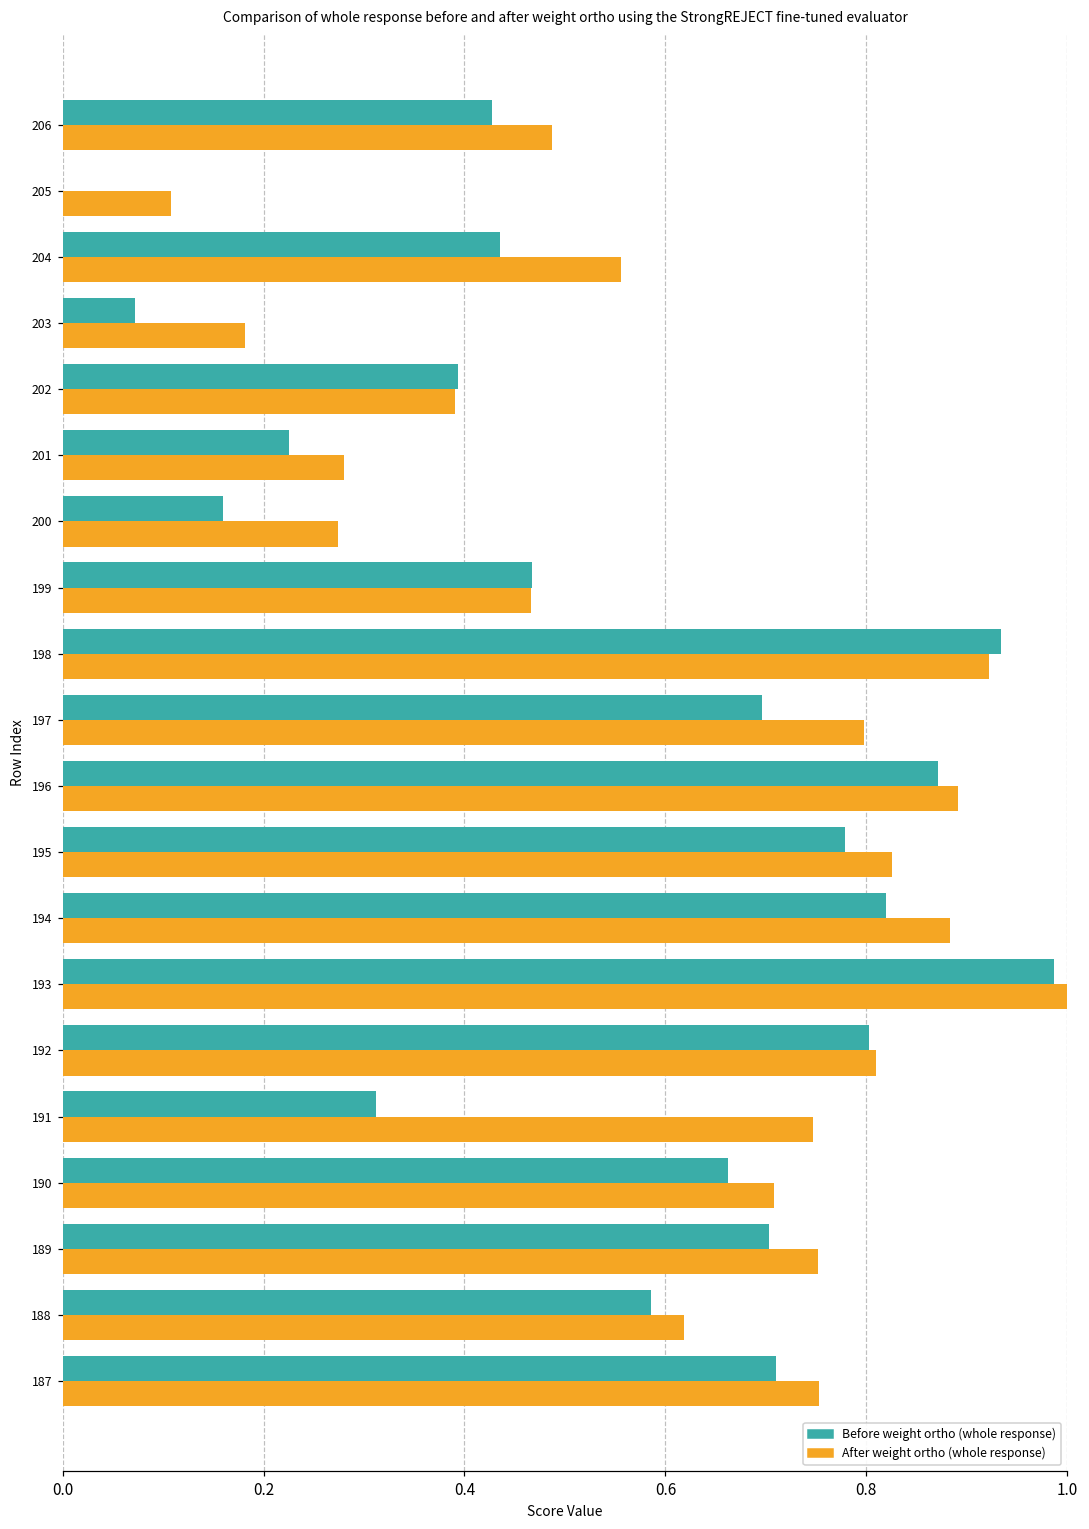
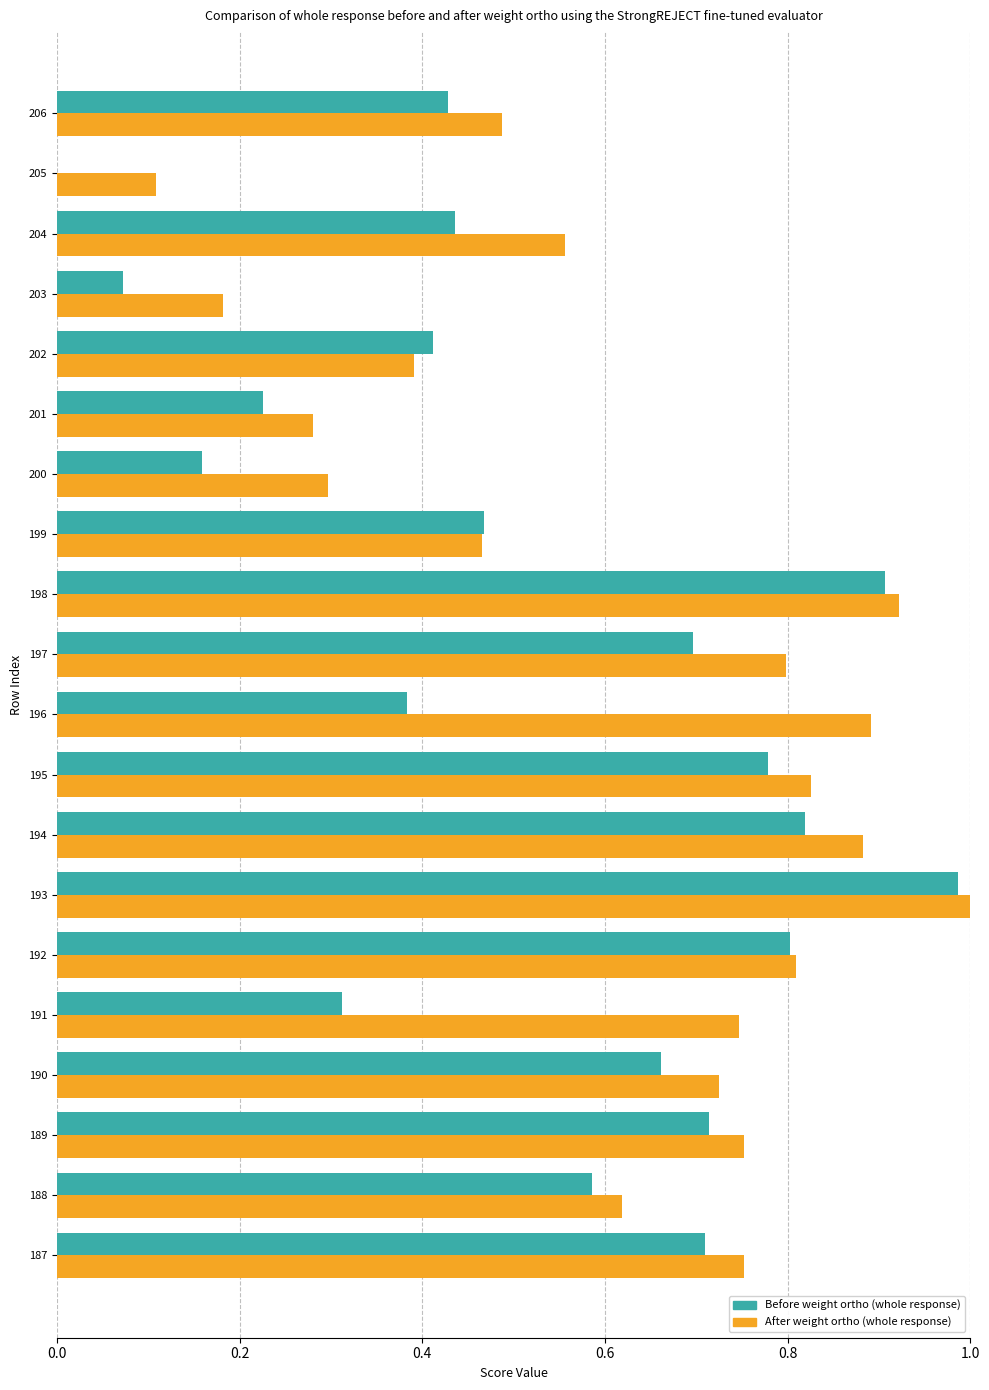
Before weight ortho (whole response), 202: 0.39 -> 0.41
After weight ortho (whole response), 200: 0.27 -> 0.30
Before weight ortho (whole response), 198: 0.93 -> 0.91
Before weight ortho (whole response), 196: 0.87 -> 0.38
After weight ortho (whole response), 190: 0.71 -> 0.72
Before weight ortho (whole response), 189: 0.70 -> 0.71
